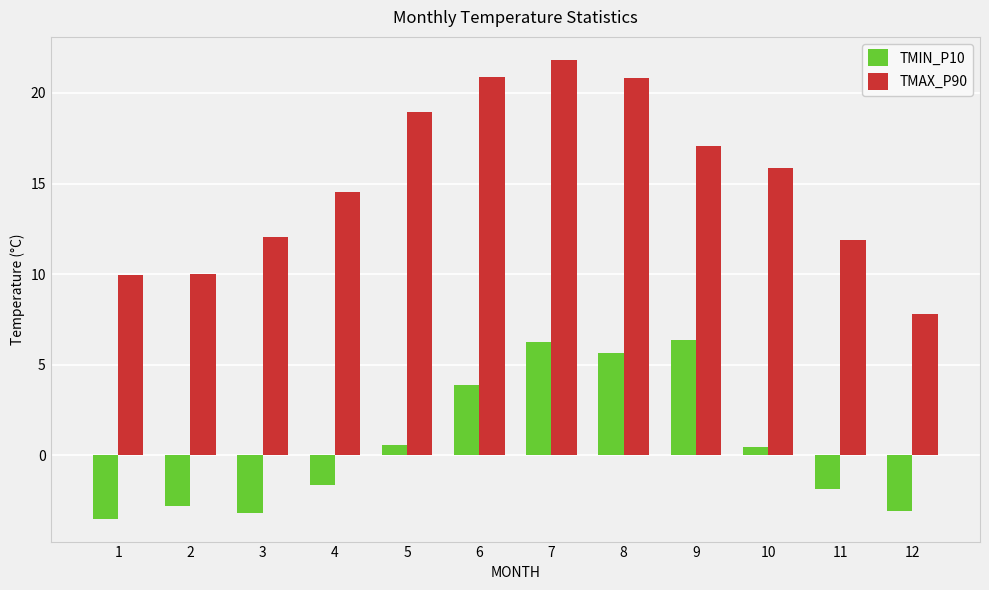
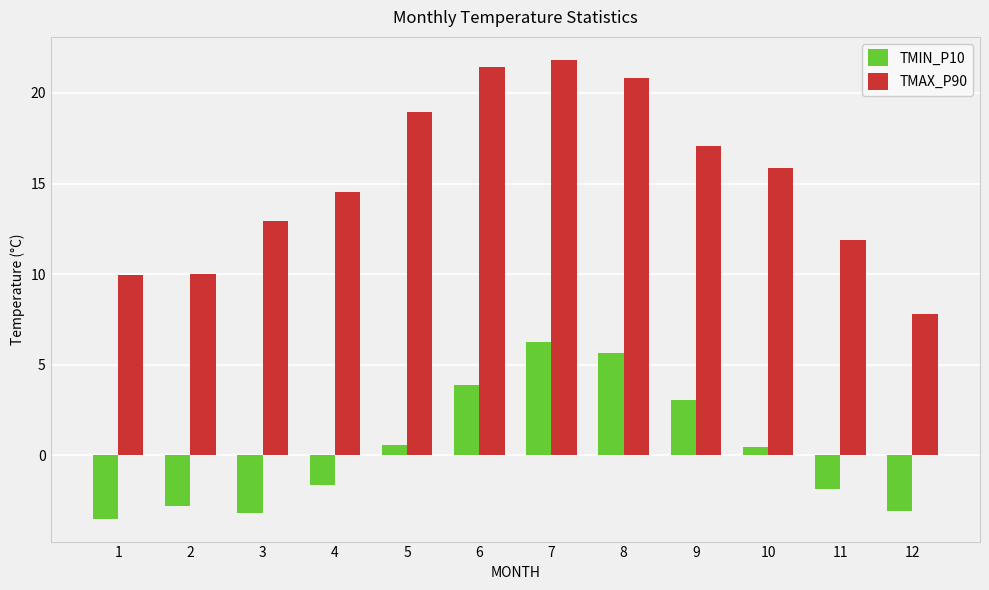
TMAX_P90, 3: 12.1 -> 13.0
TMAX_P90, 6: 20.9 -> 21.4
TMIN_P10, 9: 6.4 -> 3.1
